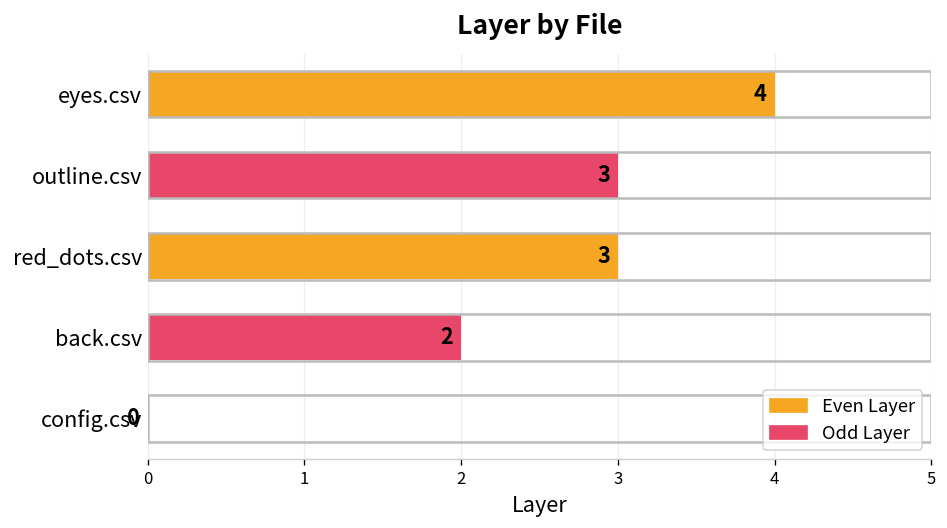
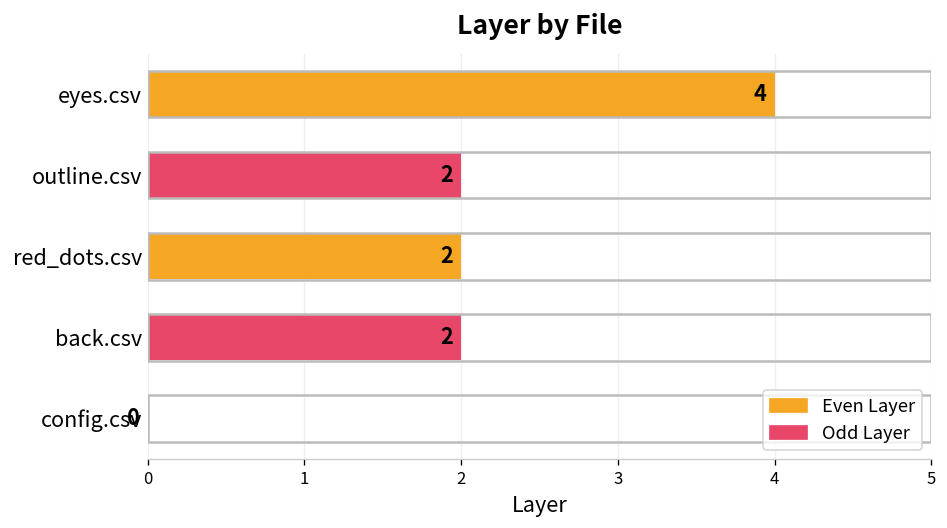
outline.csv: 3 -> 2
red_dots.csv: 3 -> 2
